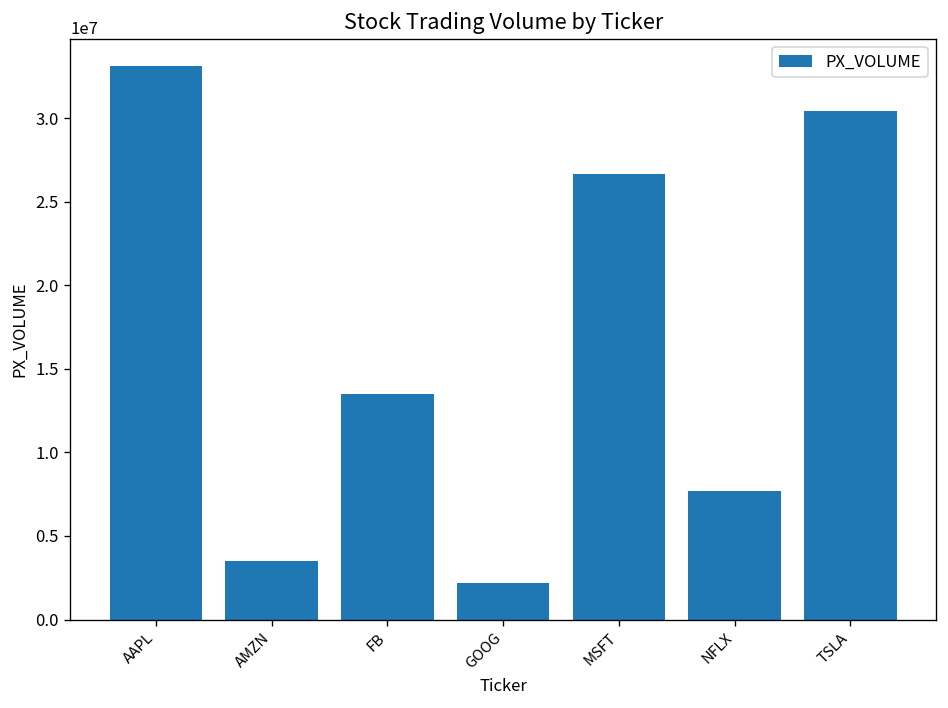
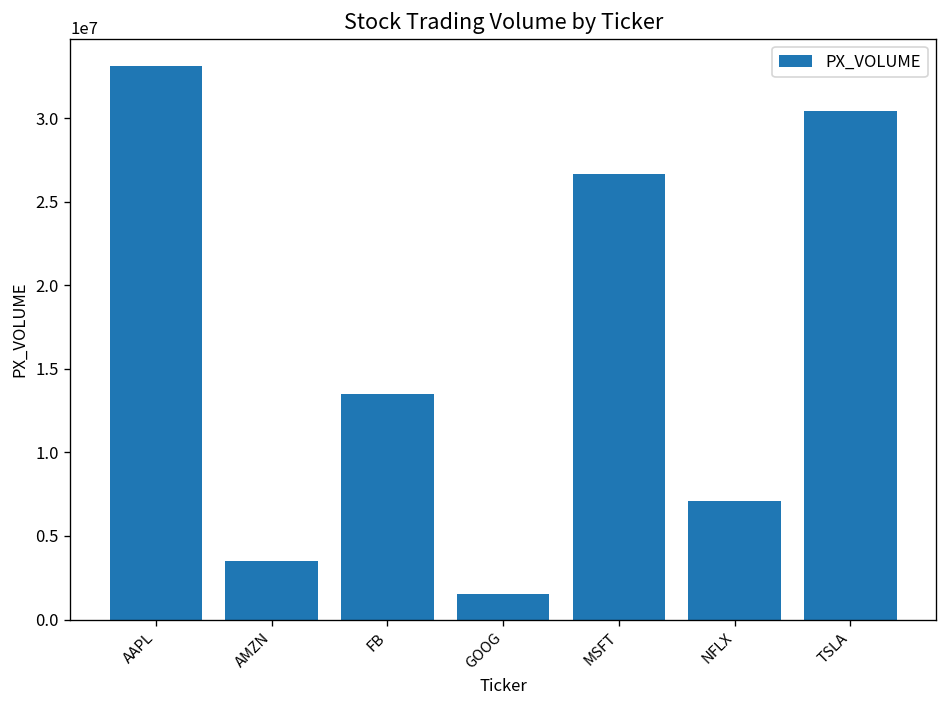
GOOG: 2200000 -> 1500000
NFLX: 7700000 -> 7100000
